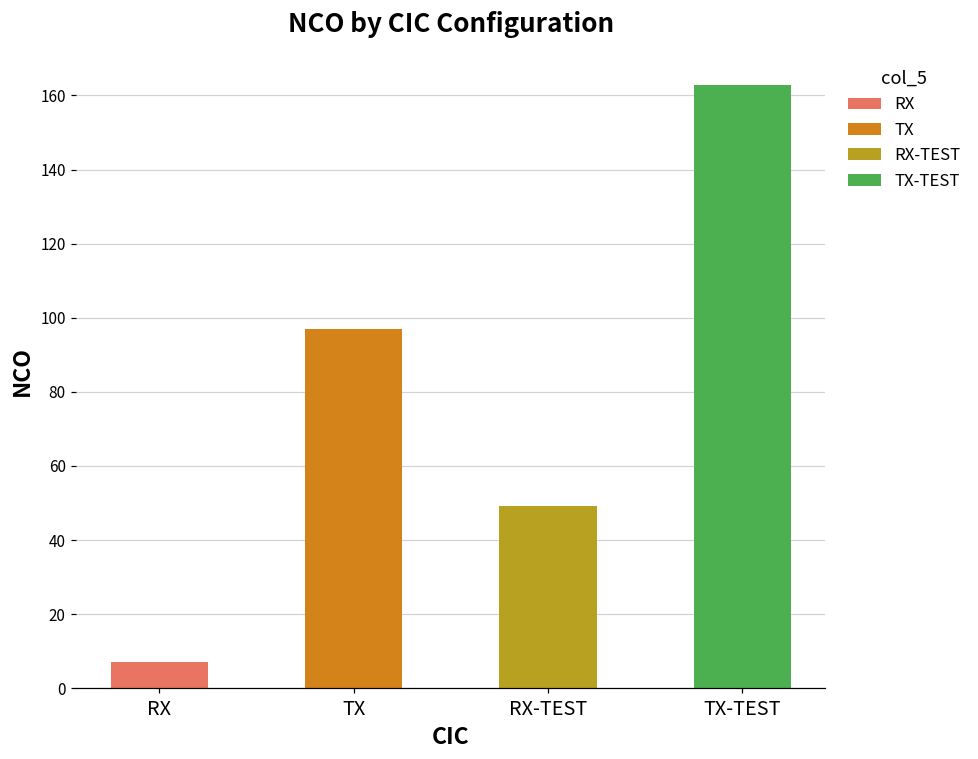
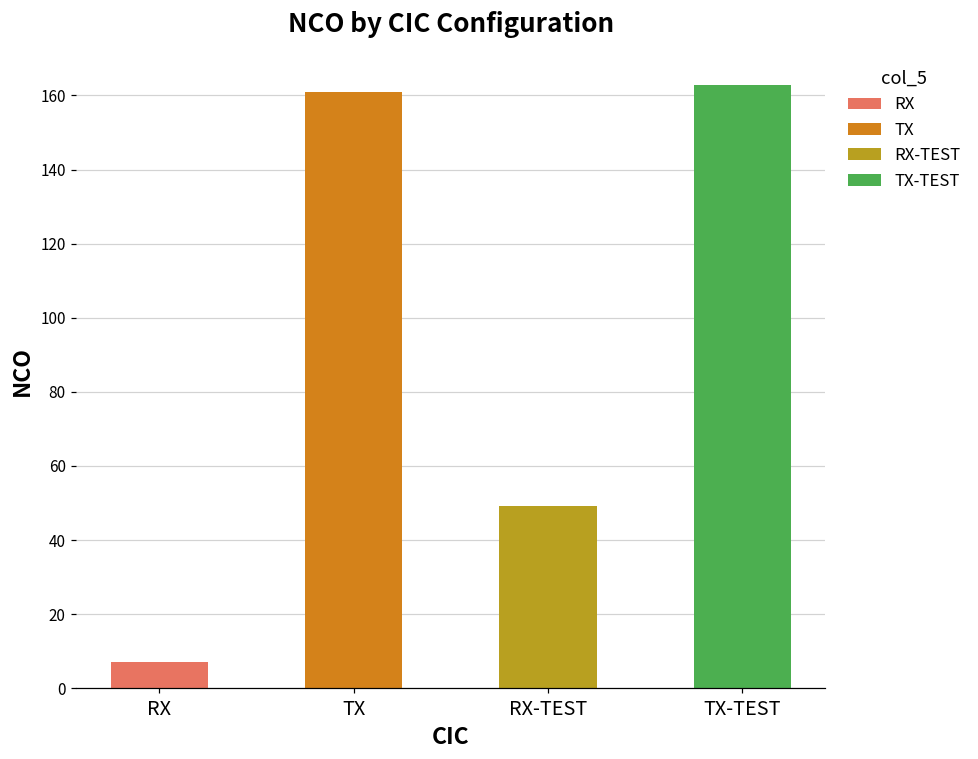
TX: 97 -> 161
